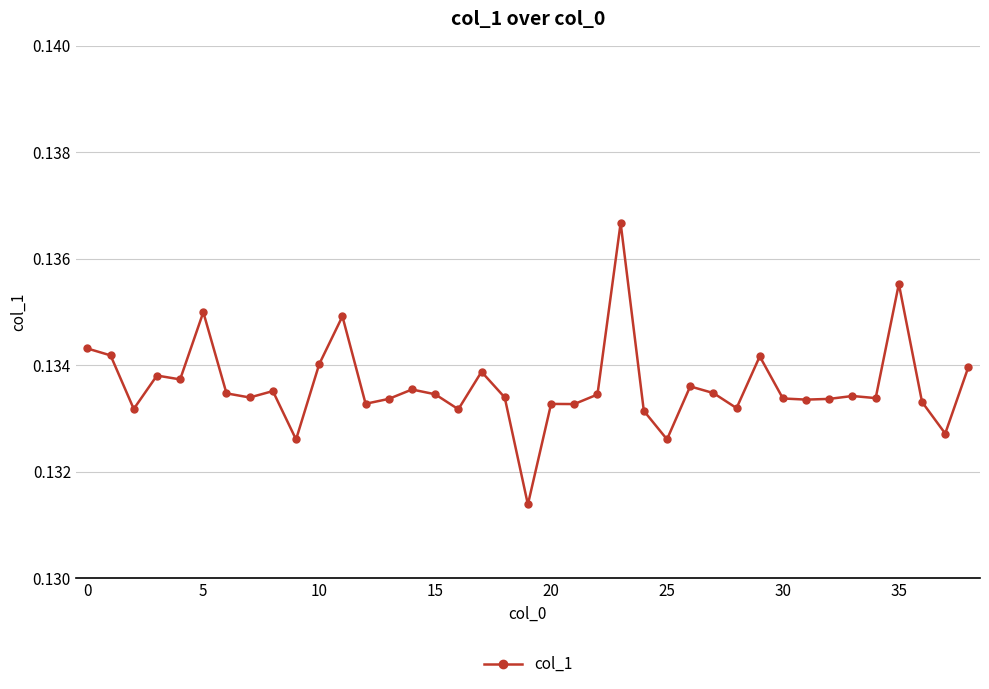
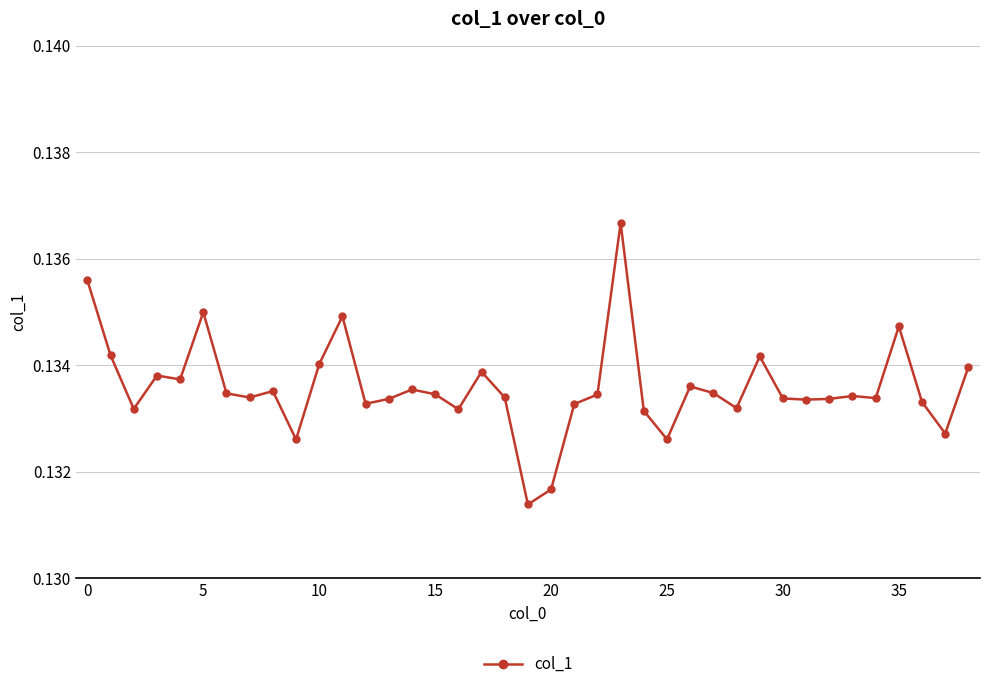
0: 0.1343 -> 0.1356
20: 0.1333 -> 0.1317
35: 0.1355 -> 0.1347
